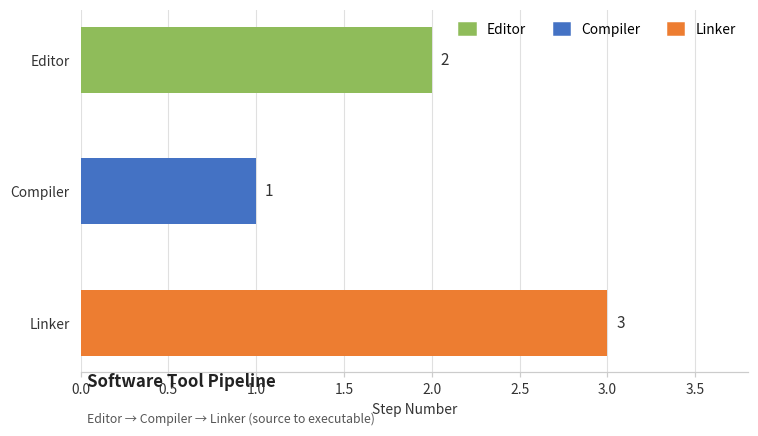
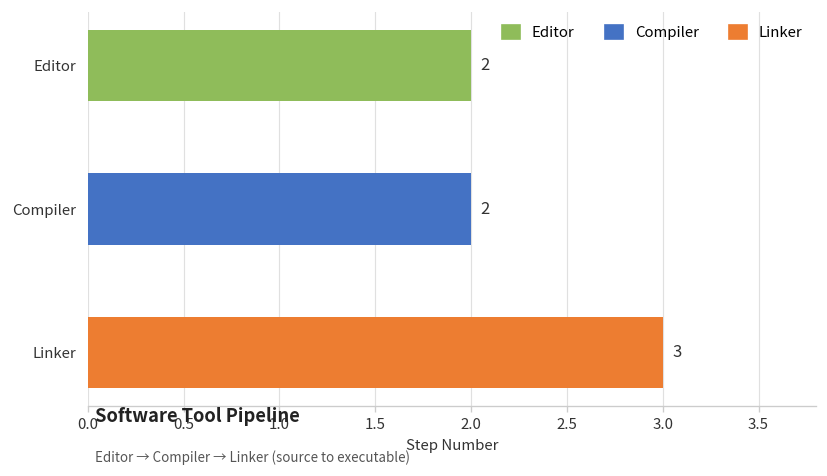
Compiler: 1 -> 2
